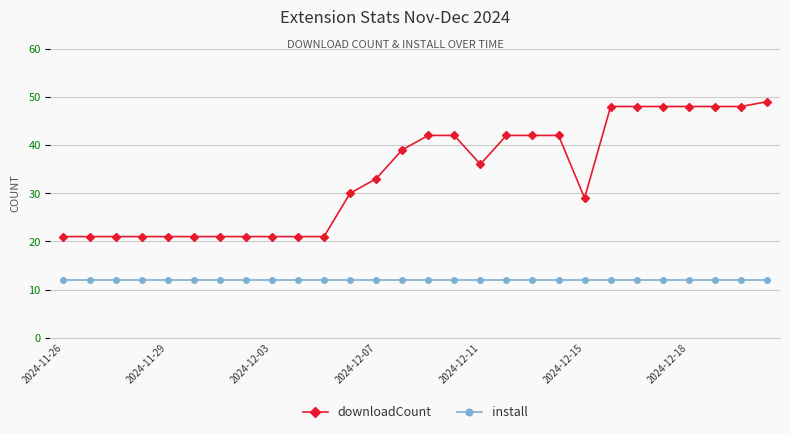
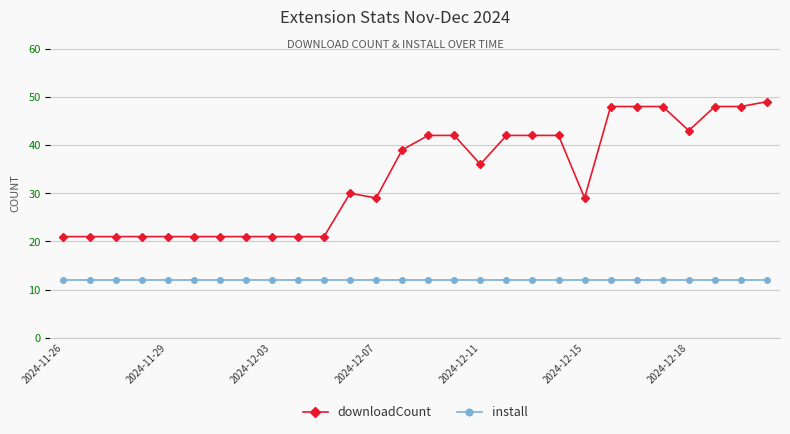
downloadCount, 2024-12-07: 33 -> 29
downloadCount, 2024-12-18: 48 -> 43
